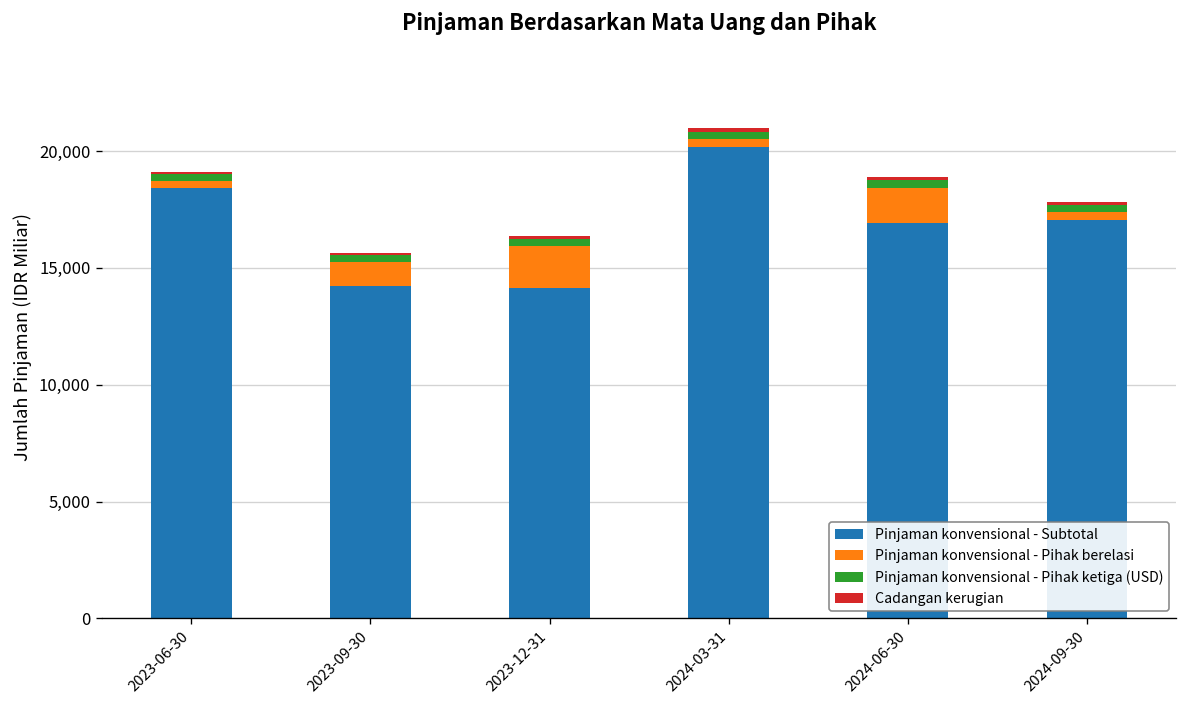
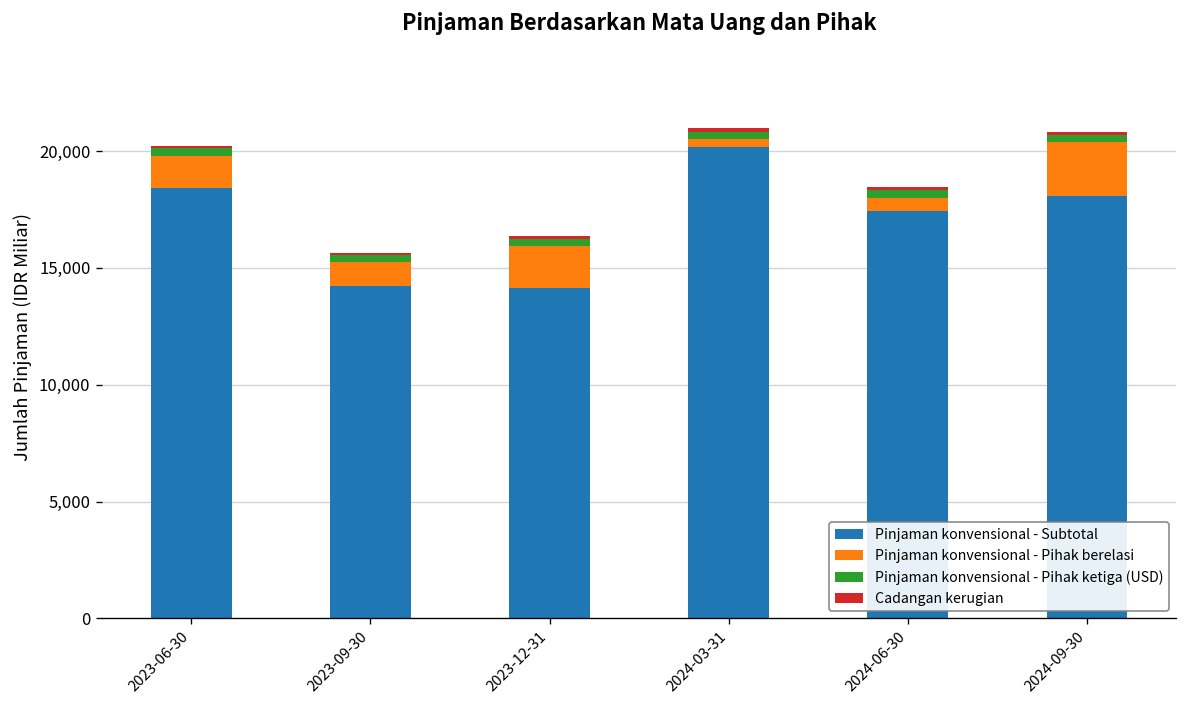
Pinjaman konvensional - Pihak berelasi, 2023-06-30: 300 -> 1,400
Pinjaman konvensional - Subtotal, 2024-06-30: 16,900 -> 17,400
Pinjaman konvensional - Pihak berelasi, 2024-06-30: 1,500 -> 600
Pinjaman konvensional - Subtotal, 2024-09-30: 17,100 -> 18,100
Pinjaman konvensional - Pihak berelasi, 2024-09-30: 300 -> 2,300
